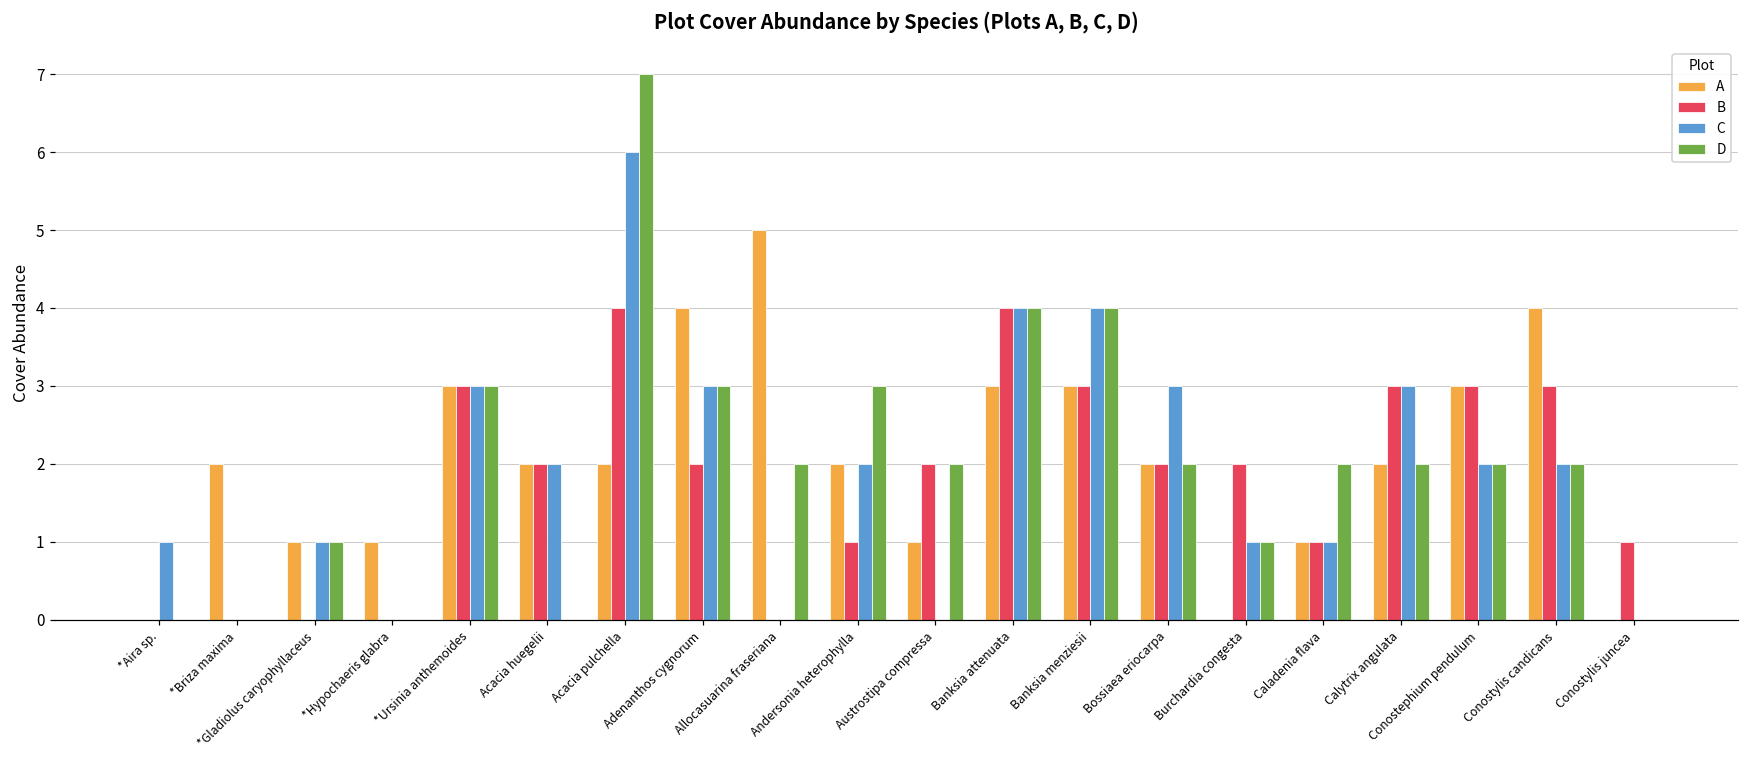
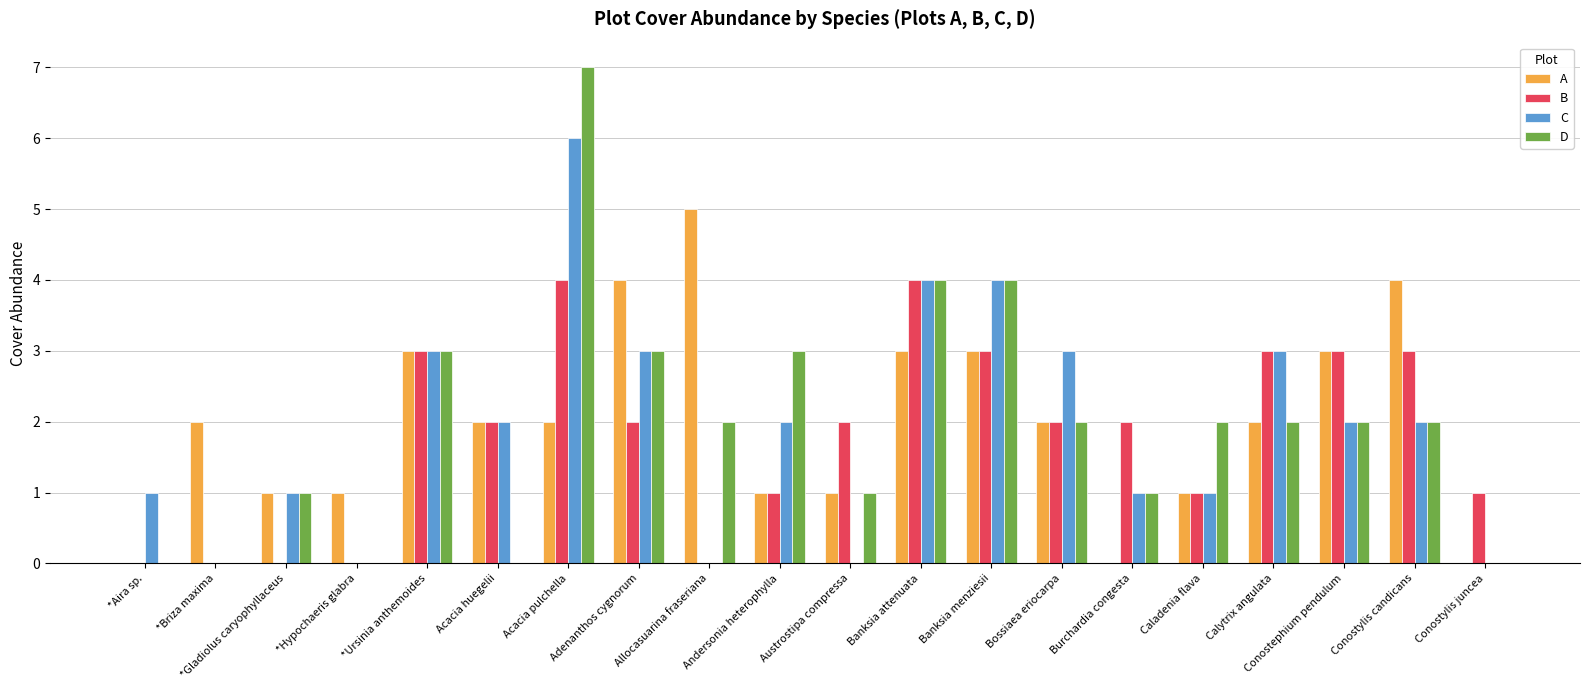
A, Andersonia heterophylla: 2 -> 1
D, Austrostipa compressa: 2 -> 1
